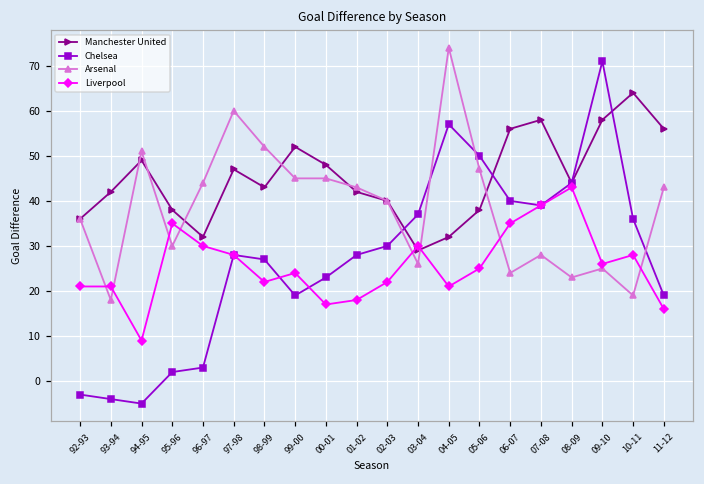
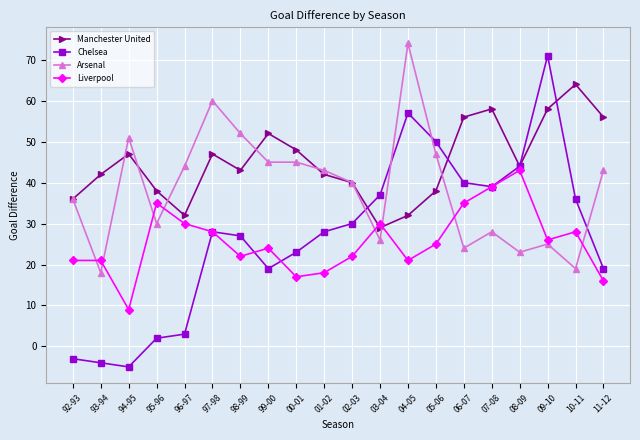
Manchester United, 94-95: 49 -> 47
